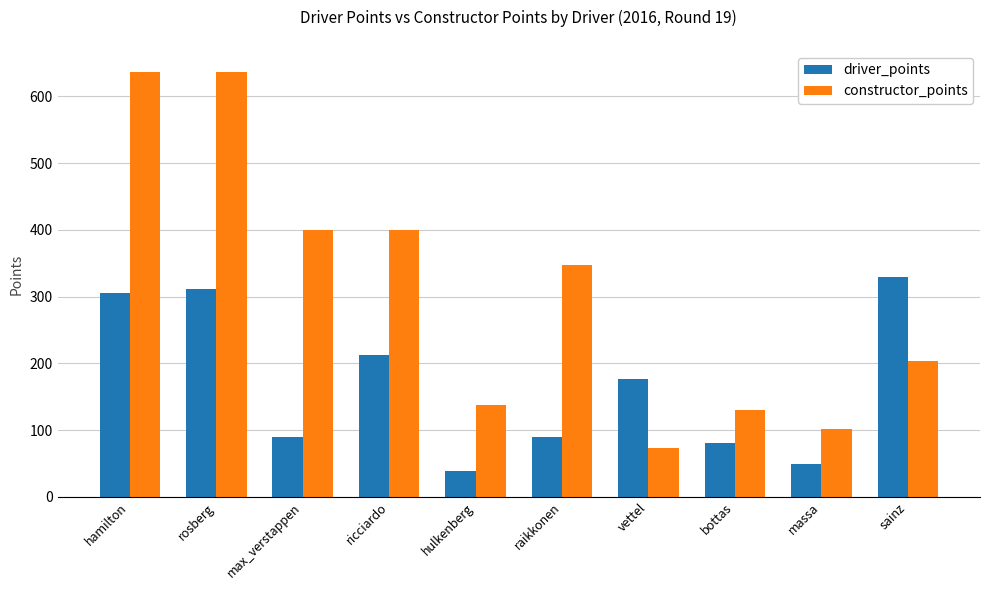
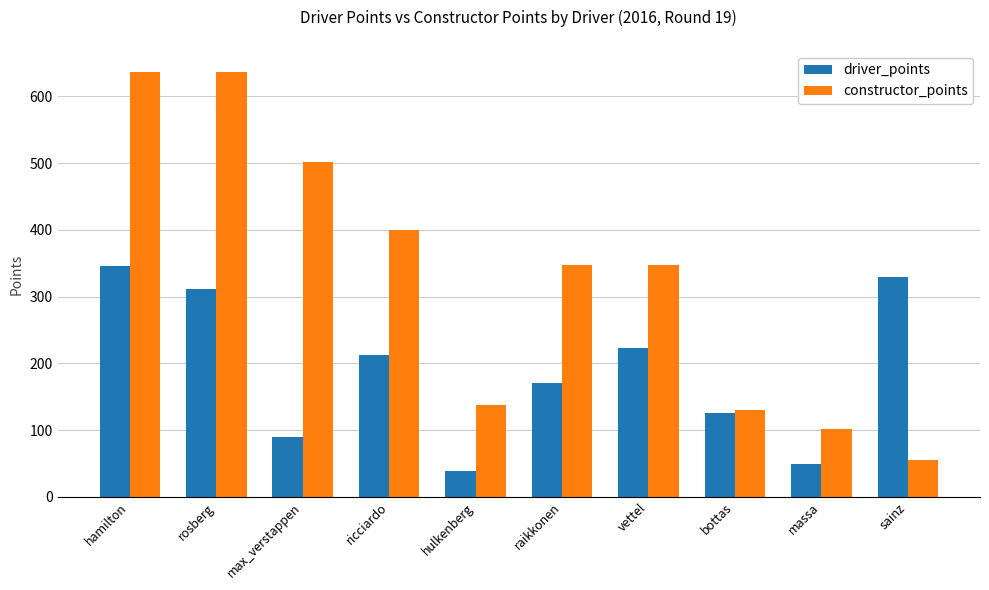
driver_points, hamilton: 310 -> 350
constructor_points, max_verstappen: 400 -> 500
driver_points, raikkonen: 90 -> 170
driver_points, vettel: 180 -> 220
constructor_points, vettel: 70 -> 350
driver_points, bottas: 80 -> 130
constructor_points, sainz: 200 -> 60
